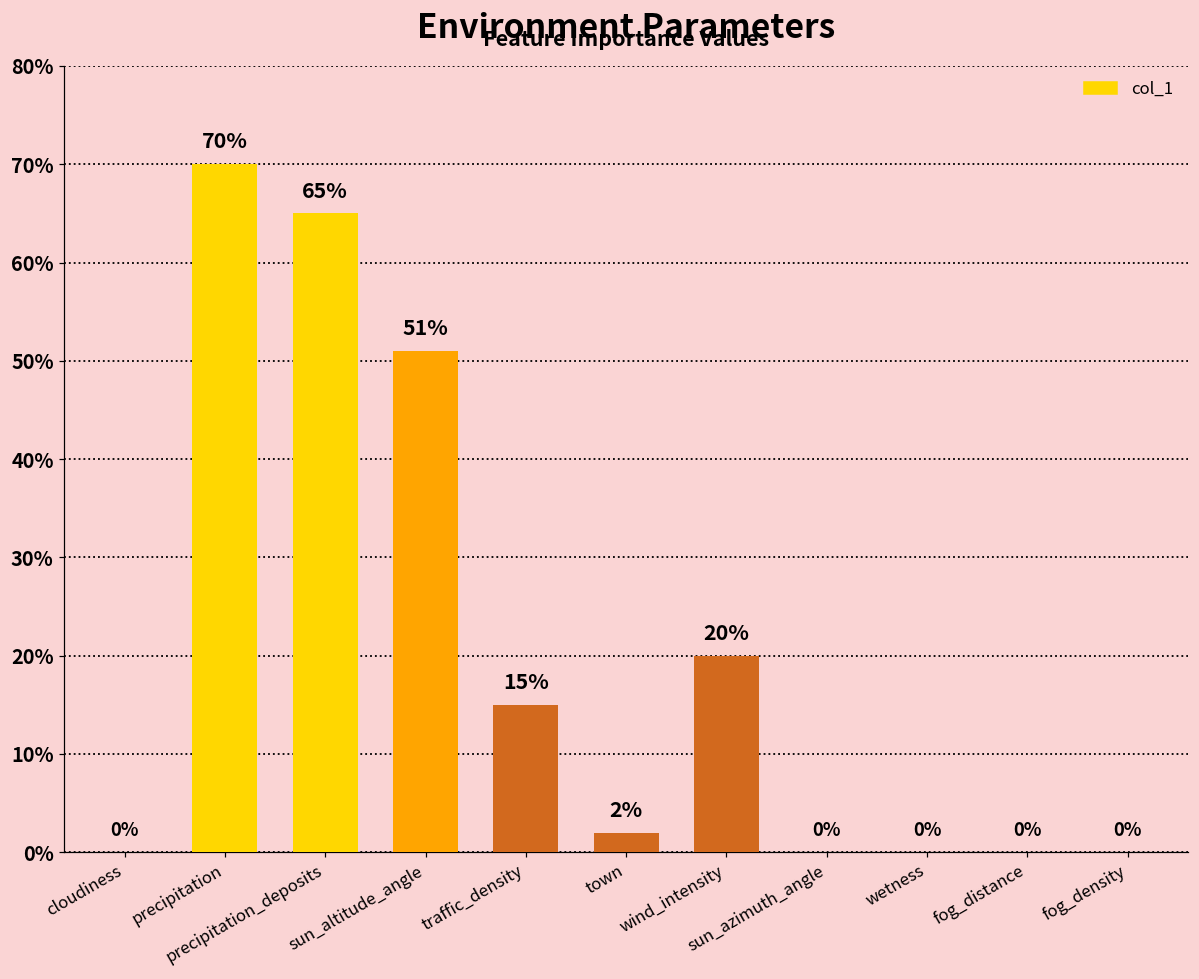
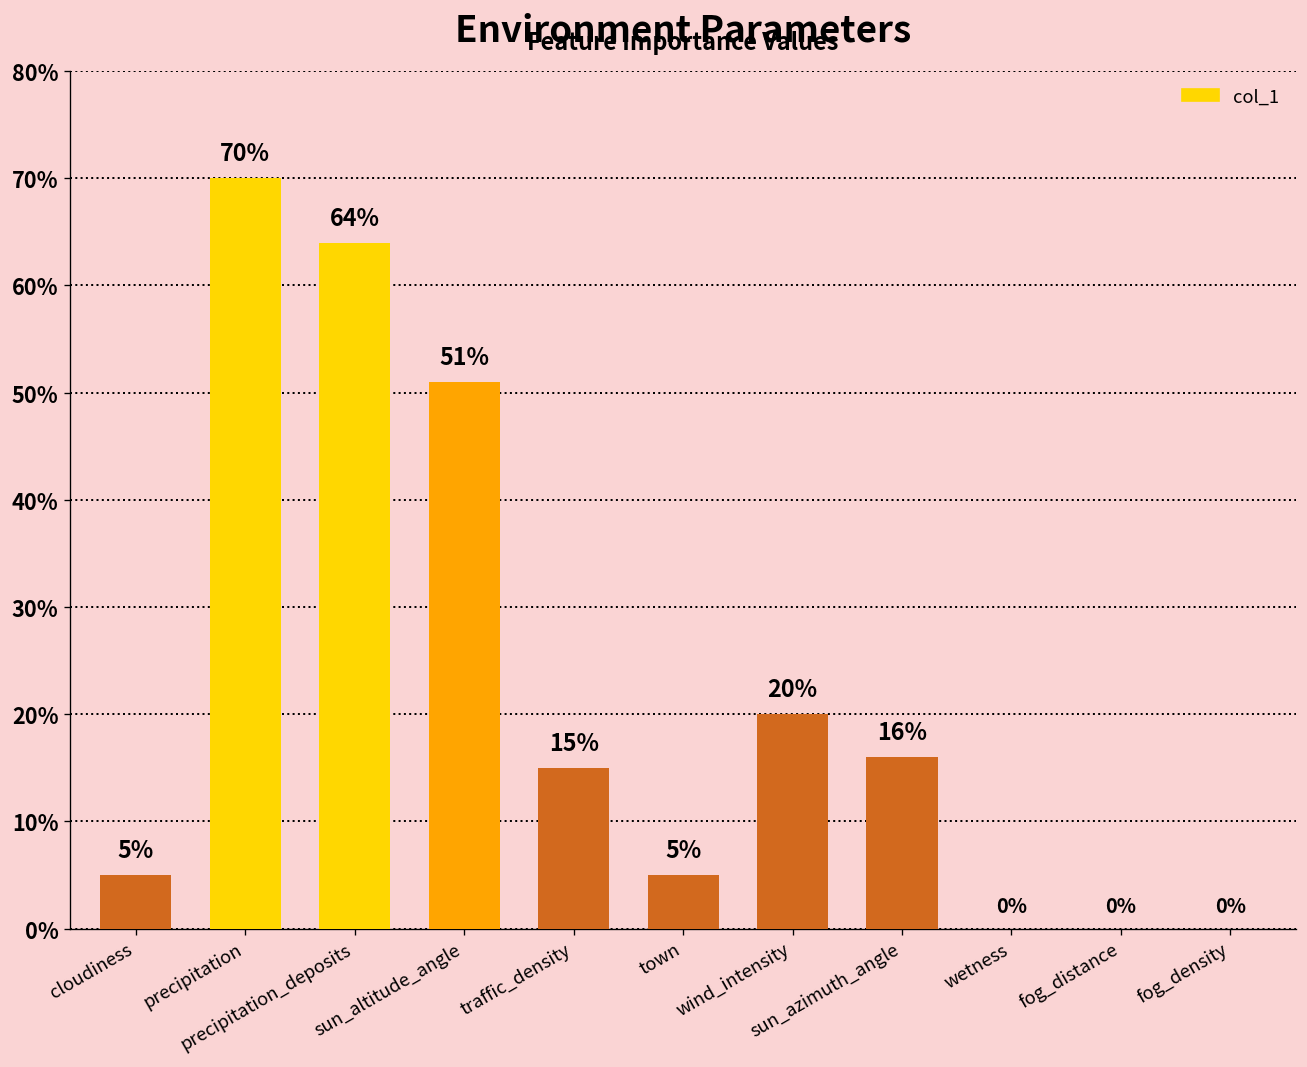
cloudiness: 0% -> 5%
precipitation_deposits: 65% -> 64%
town: 2% -> 5%
sun_azimuth_angle: 0% -> 16%
